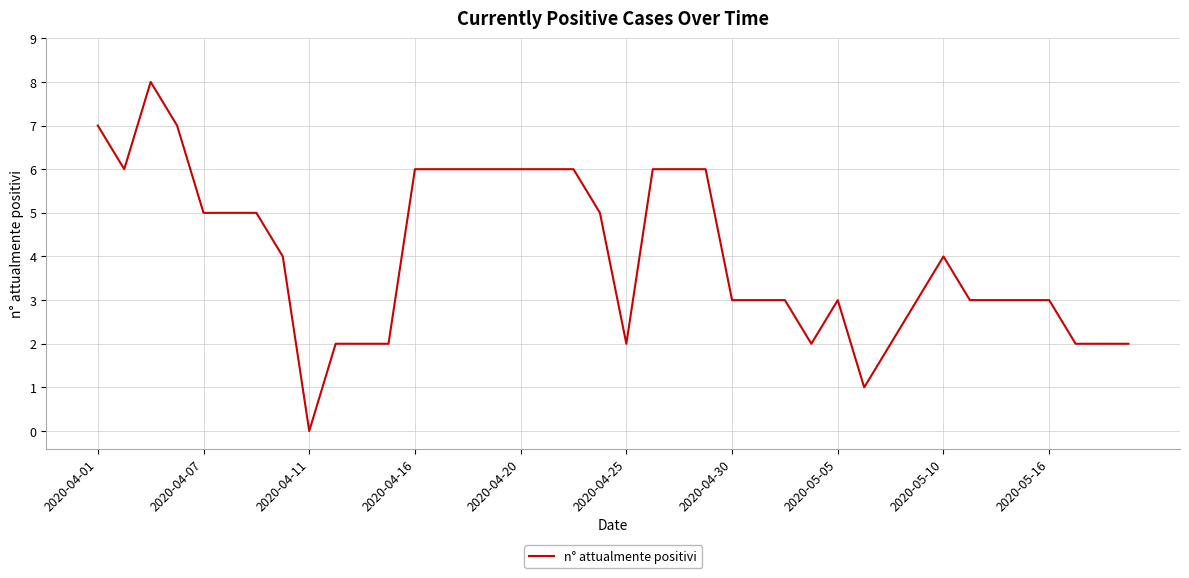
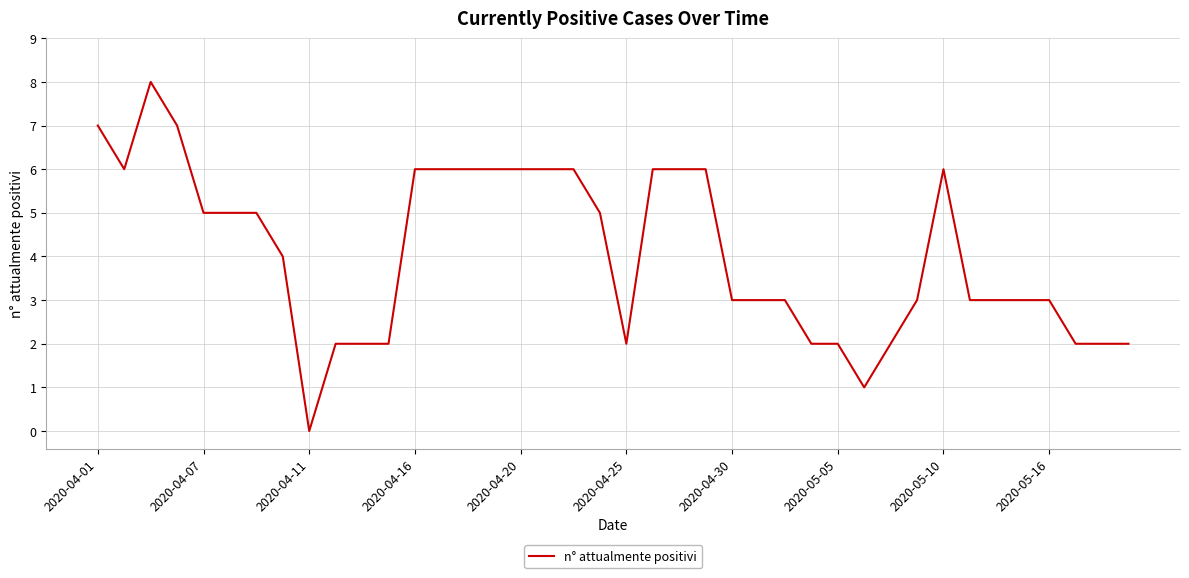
2020-05-05: 3 -> 2
2020-05-10: 4 -> 6
